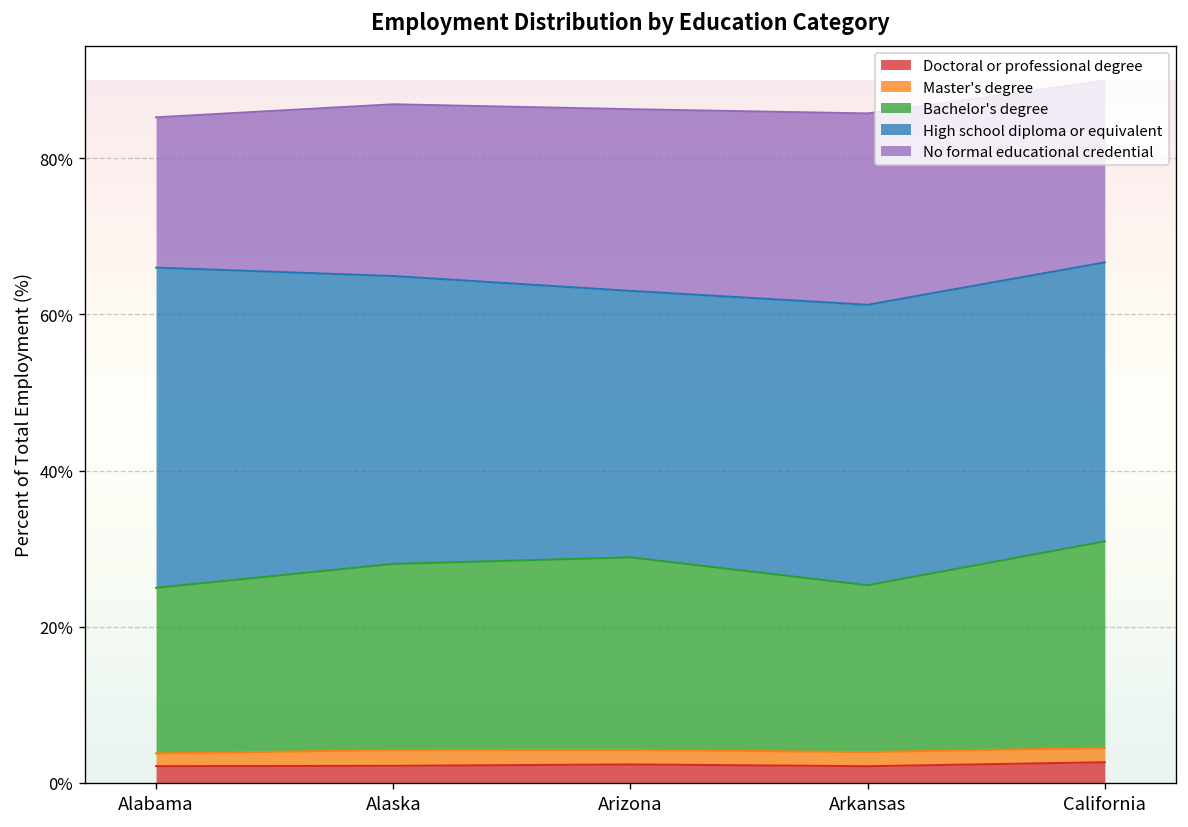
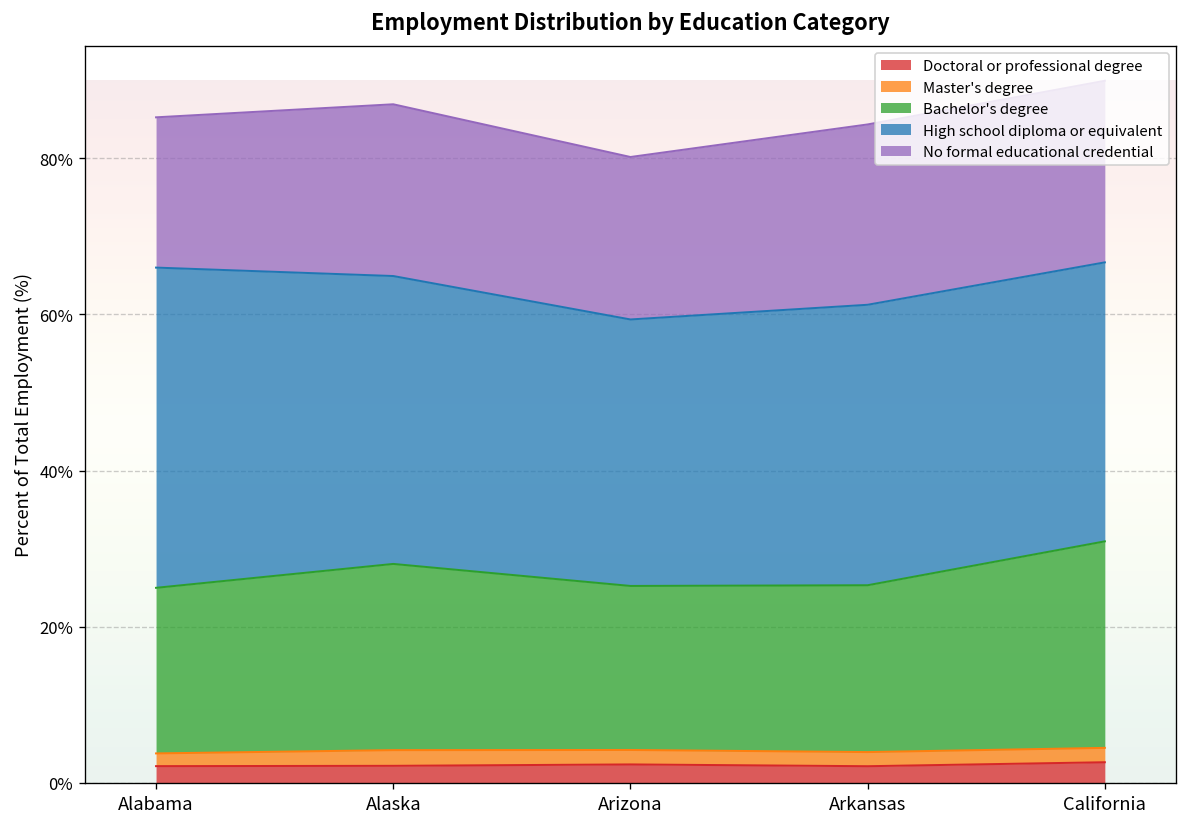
Bachelor's degree, Arizona: 25% -> 21%
No formal educational credential, Arizona: 23% -> 21%
No formal educational credential, Arkansas: 25% -> 23%
